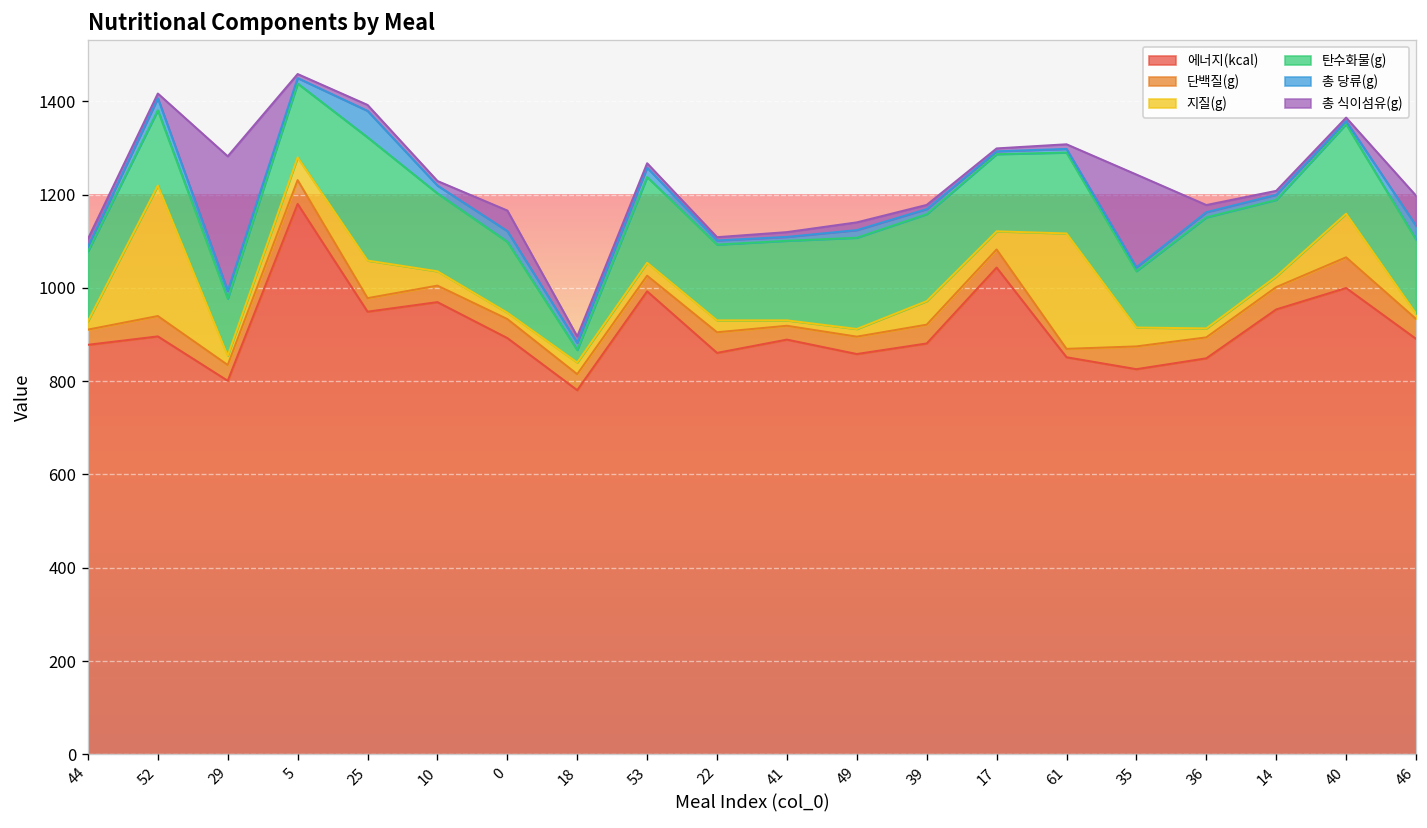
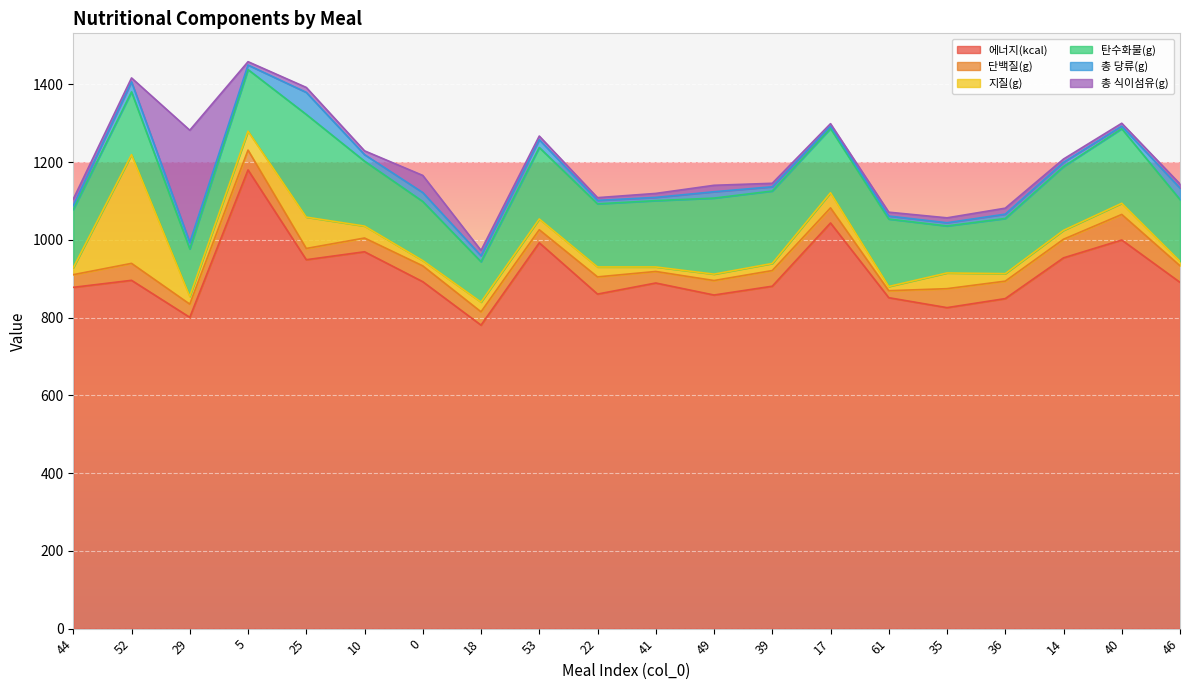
탄수화물(g), 18: 30 -> 100
지질(g), 39: 50 -> 20
지질(g), 61: 250 -> 10
총 식이섬유(g), 35: 200 -> 10
탄수화물(g), 36: 240 -> 140
지질(g), 40: 90 -> 30
총 식이섬유(g), 46: 60 -> 10
